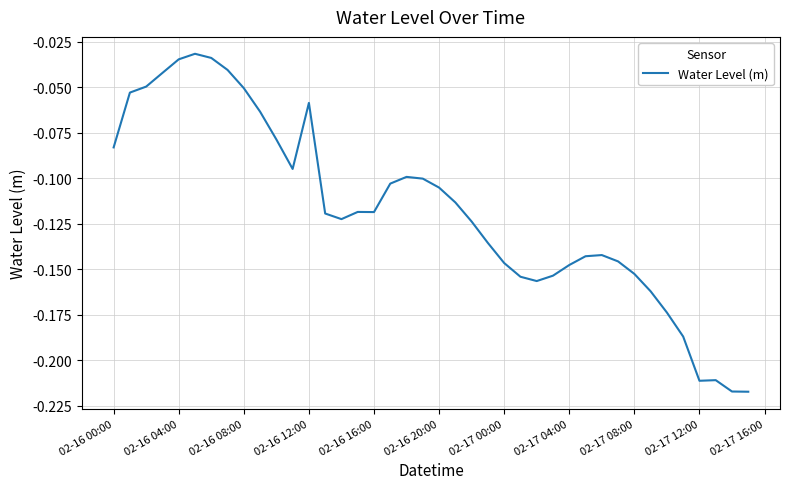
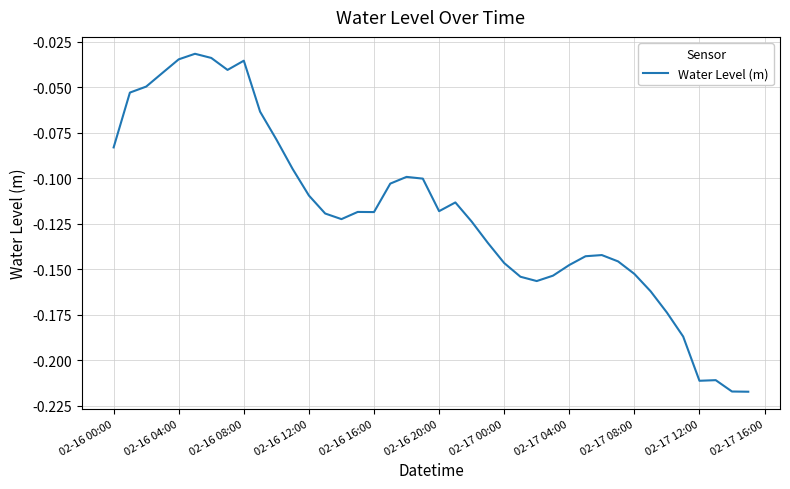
02-16 08:00: -0.050 -> -0.035
02-16 12:00: -0.059 -> -0.109
02-16 20:00: -0.105 -> -0.118
